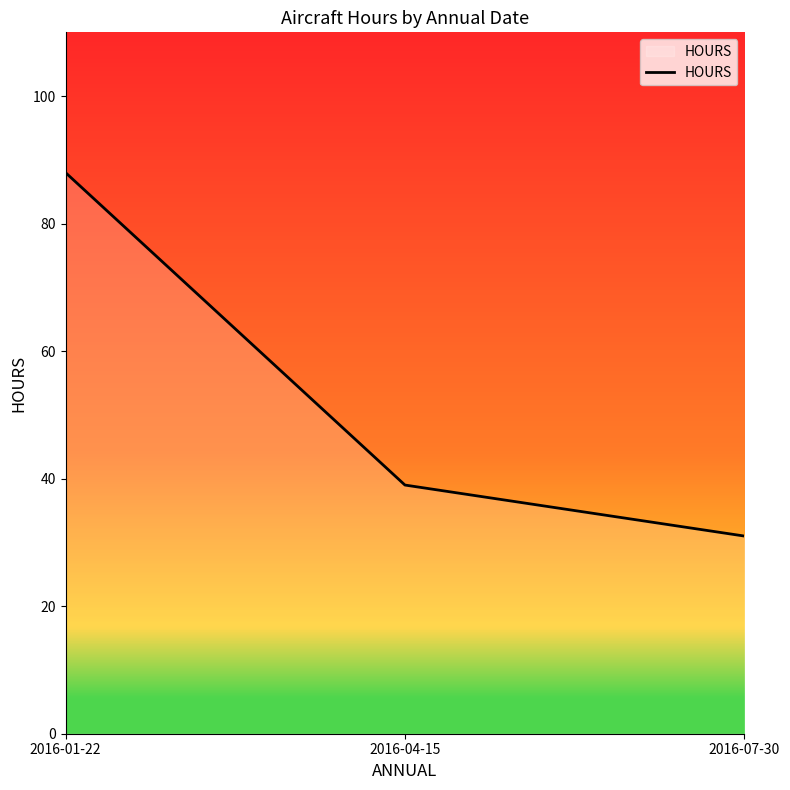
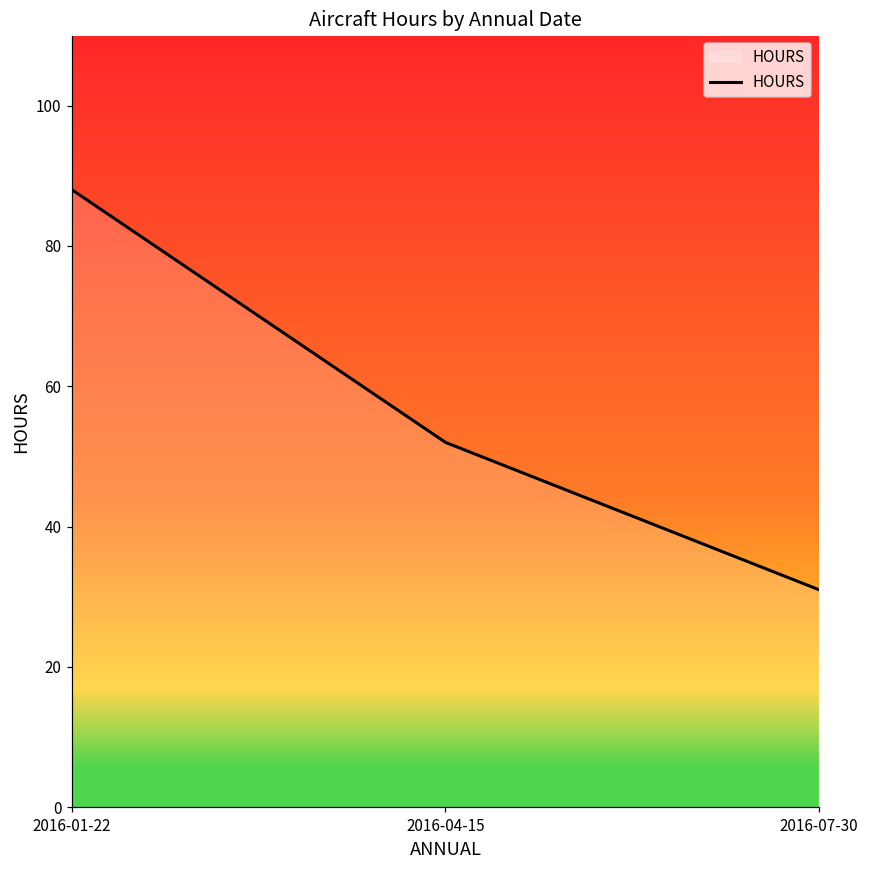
2016-04-15: 39 -> 52
